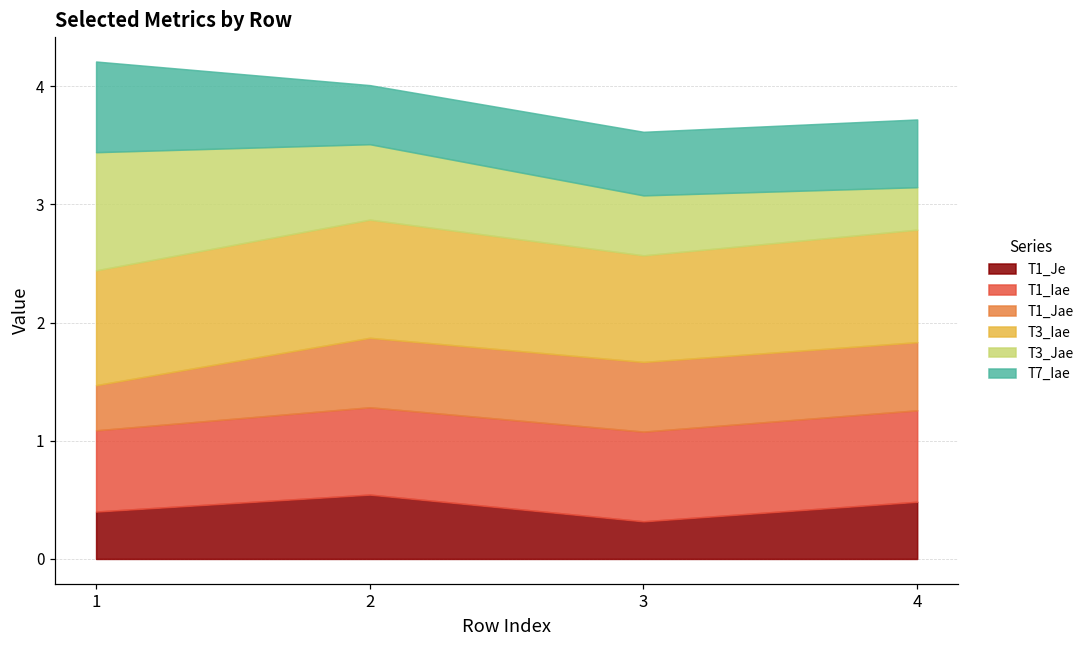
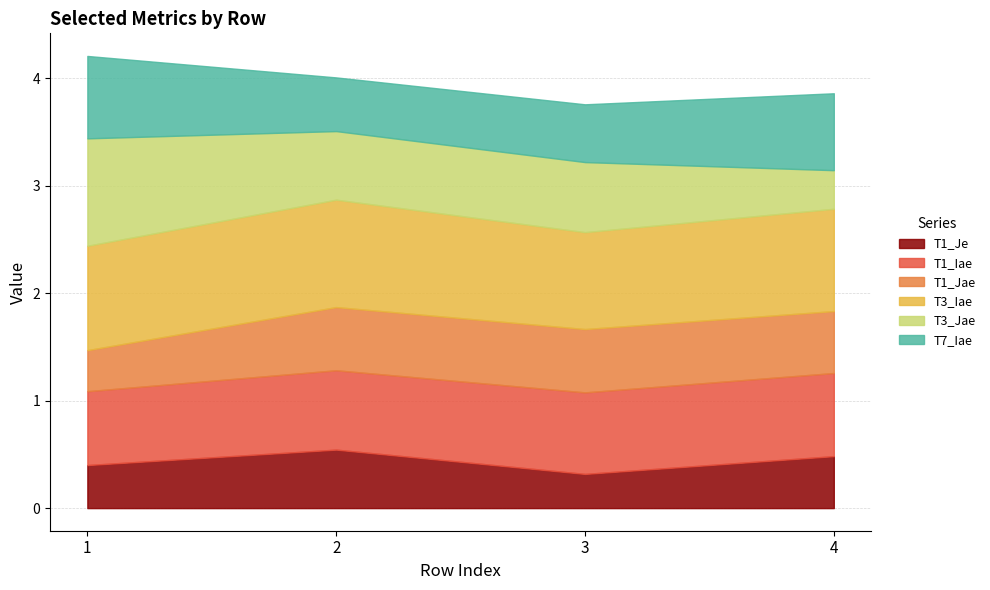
T3_Jae, 3: 0.51 -> 0.65
T7_Iae, 4: 0.57 -> 0.72
